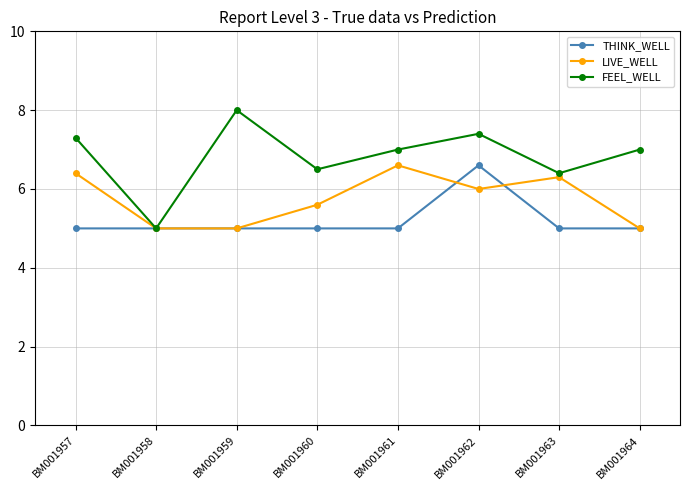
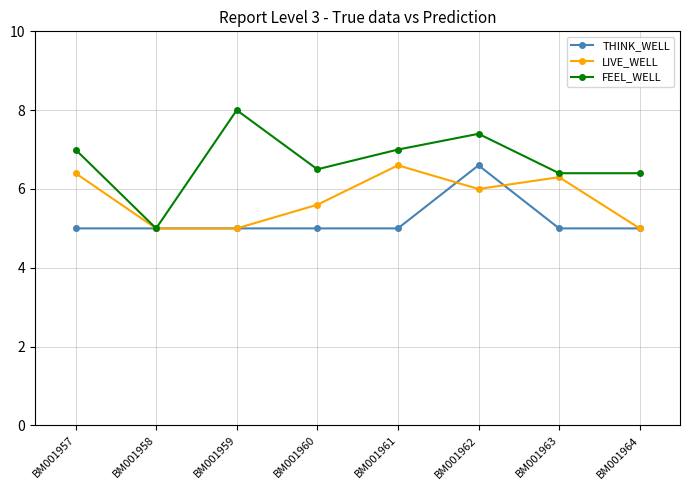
FEEL_WELL, BM001957: 7.3 -> 7.0
FEEL_WELL, BM001964: 7.0 -> 6.4
